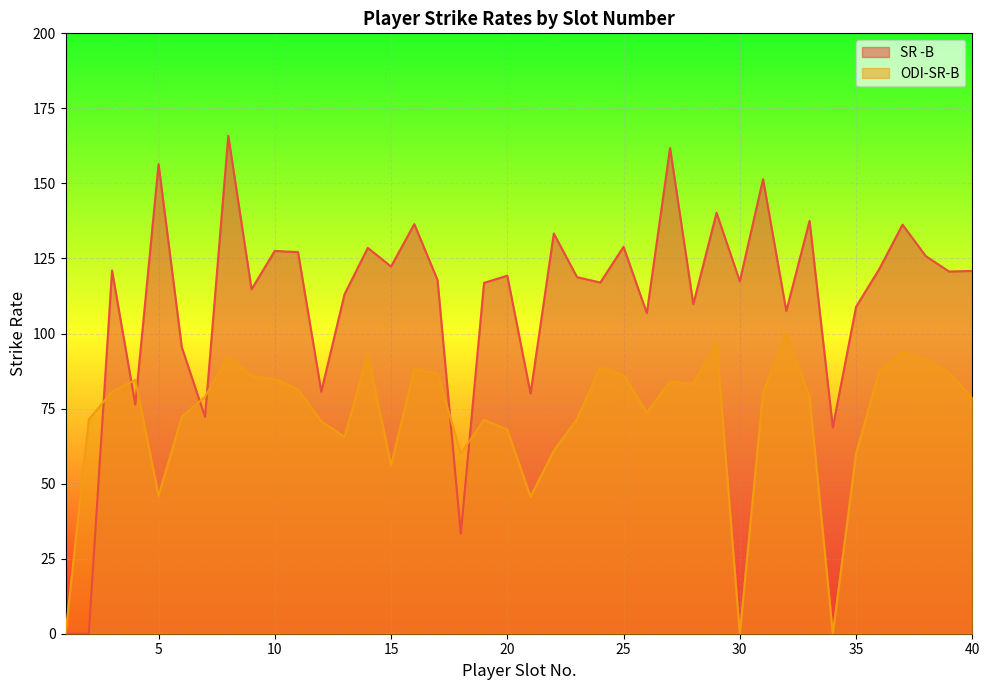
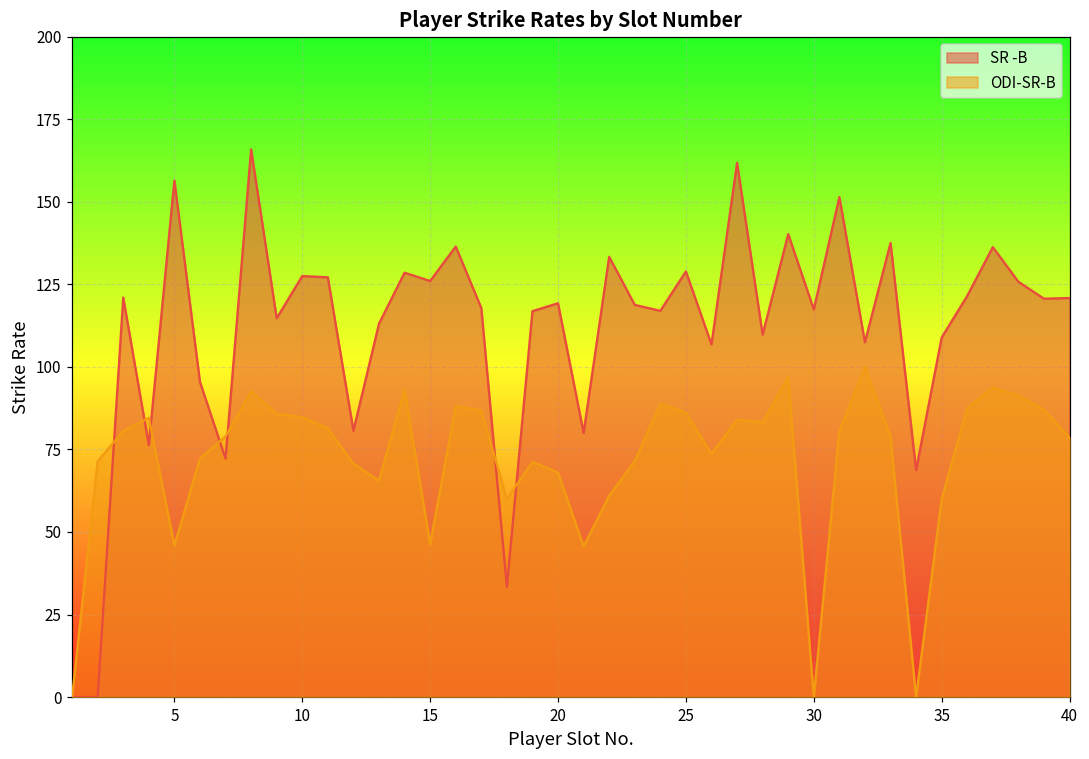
SR -B, 15: 122 -> 126
ODI-SR-B, 15: 56 -> 46
